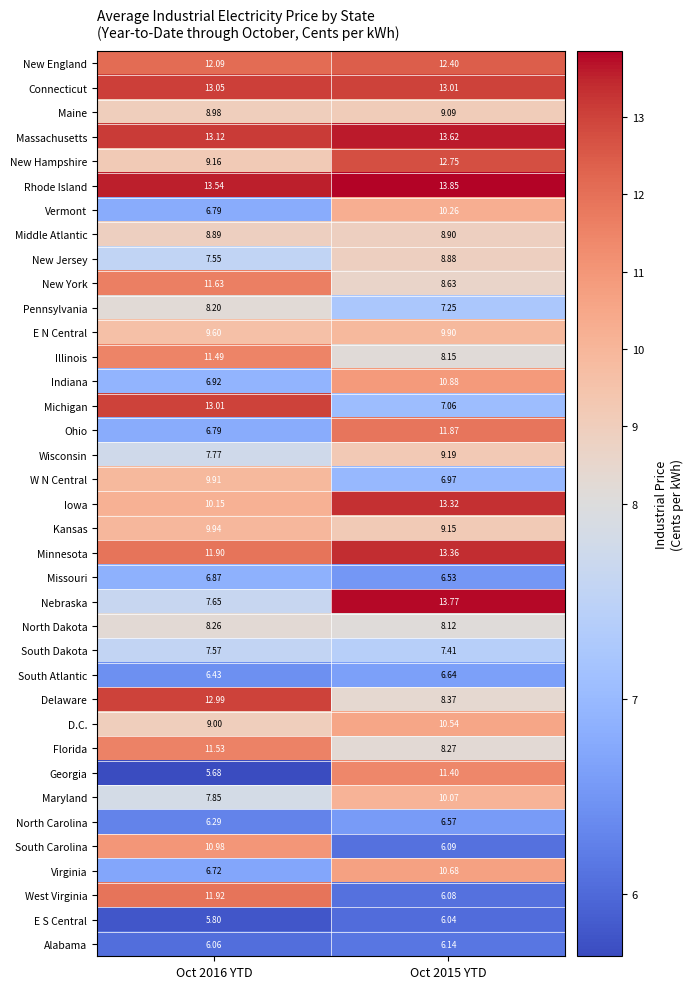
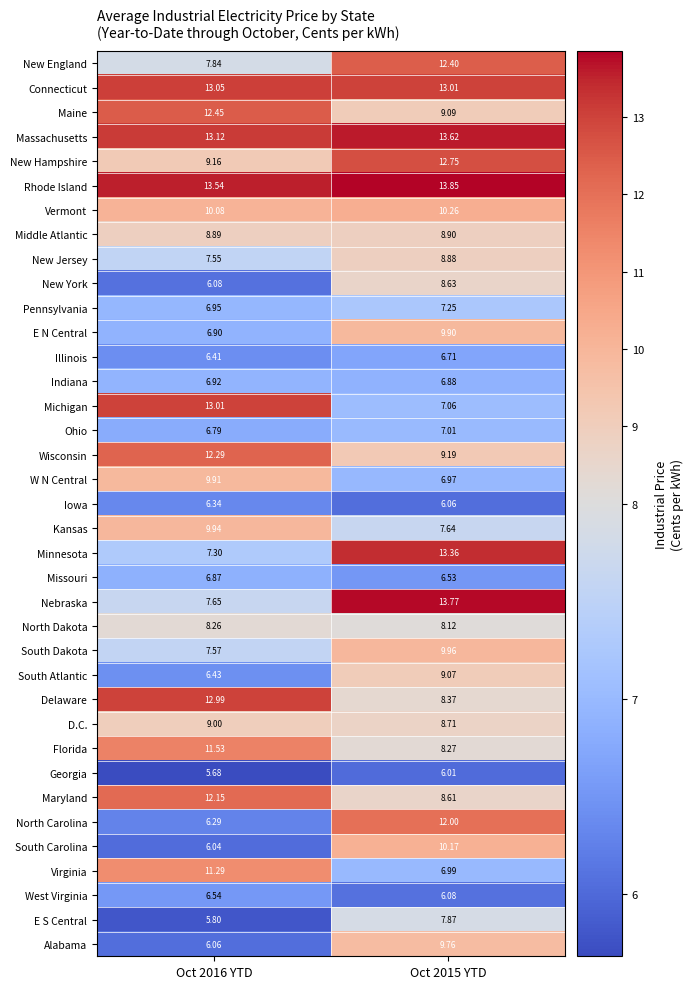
New England, Oct 2016 YTD: 12.09 -> 7.84
Maine, Oct 2016 YTD: 8.98 -> 12.45
Vermont, Oct 2016 YTD: 6.79 -> 10.08
New York, Oct 2016 YTD: 11.63 -> 6.08
Pennsylvania, Oct 2016 YTD: 8.20 -> 6.95
E N Central, Oct 2016 YTD: 9.60 -> 6.90
Illinois, Oct 2016 YTD: 11.49 -> 6.41
Illinois, Oct 2015 YTD: 8.15 -> 6.71
Indiana, Oct 2015 YTD: 10.88 -> 6.88
Ohio, Oct 2015 YTD: 11.87 -> 7.01
Wisconsin, Oct 2016 YTD: 7.77 -> 12.29
Iowa, Oct 2016 YTD: 10.15 -> 6.34
Iowa, Oct 2015 YTD: 13.32 -> 6.06
Kansas, Oct 2015 YTD: 9.15 -> 7.64
Minnesota, Oct 2016 YTD: 11.90 -> 7.30
South Dakota, Oct 2015 YTD: 7.41 -> 9.96
South Atlantic, Oct 2015 YTD: 6.64 -> 9.07
D.C., Oct 2015 YTD: 10.54 -> 8.71
Georgia, Oct 2015 YTD: 11.40 -> 6.01
Maryland, Oct 2016 YTD: 7.85 -> 12.15
Maryland, Oct 2015 YTD: 10.07 -> 8.61
North Carolina, Oct 2015 YTD: 6.57 -> 12.00
South Carolina, Oct 2016 YTD: 10.98 -> 6.04
South Carolina, Oct 2015 YTD: 6.09 -> 10.17
Virginia, Oct 2016 YTD: 6.72 -> 11.29
Virginia, Oct 2015 YTD: 10.68 -> 6.99
West Virginia, Oct 2016 YTD: 11.92 -> 6.54
E S Central, Oct 2015 YTD: 6.04 -> 7.87
Alabama, Oct 2015 YTD: 6.14 -> 9.76
